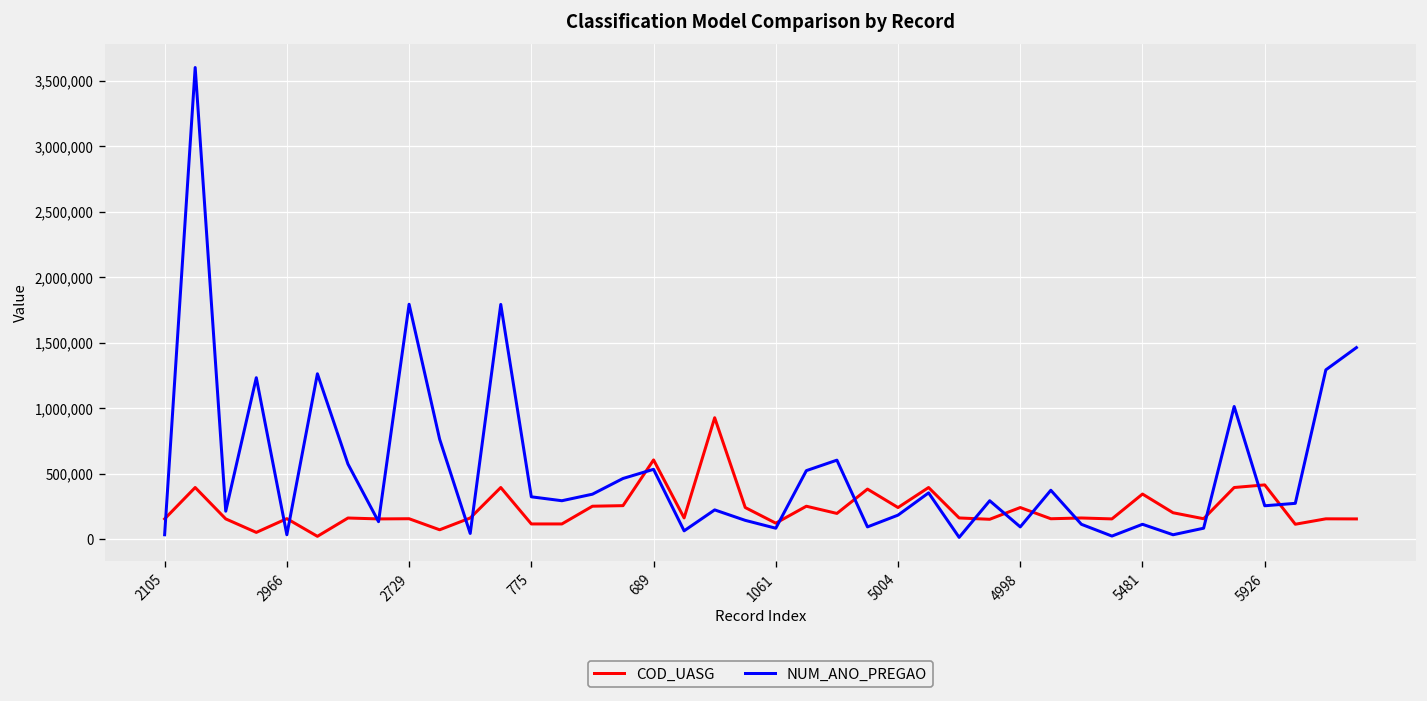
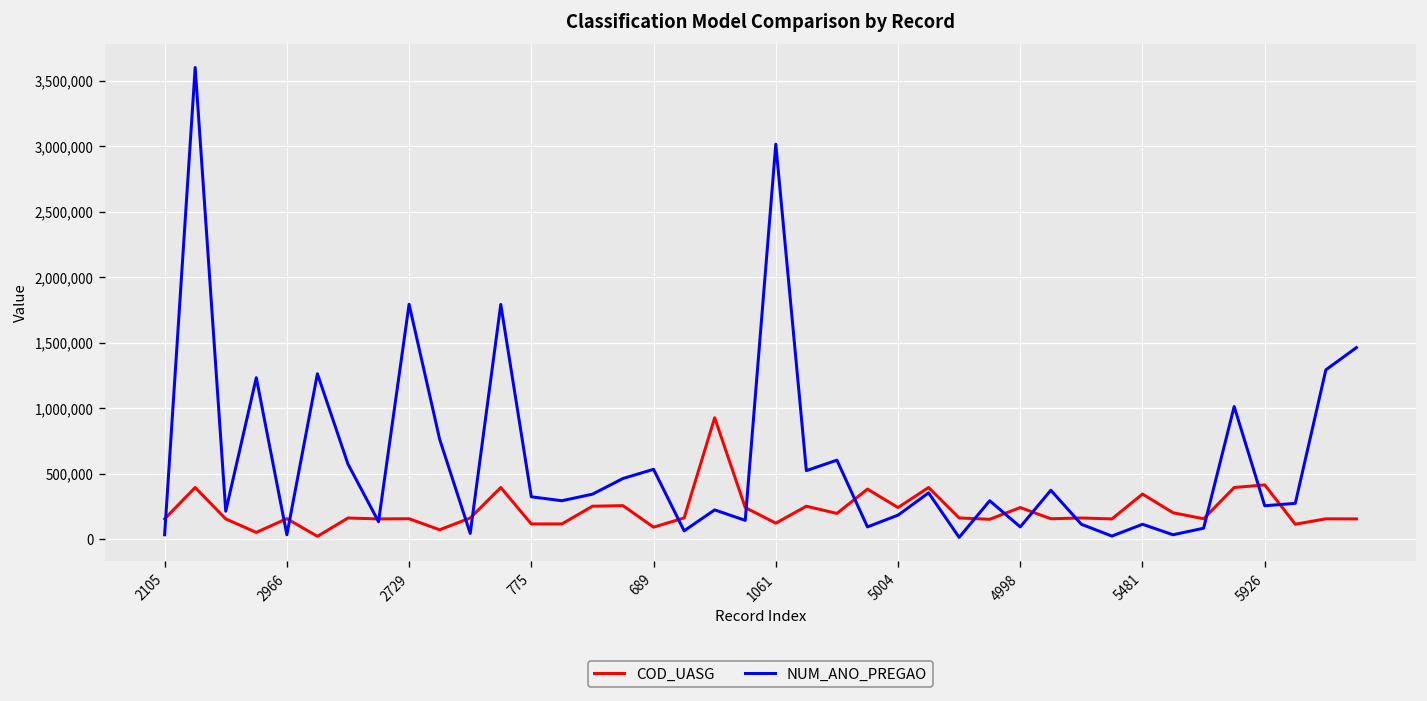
COD_UASG, 689: 600,000 -> 90,000
NUM_ANO_PREGAO, 1061: 80,000 -> 3,020,000
